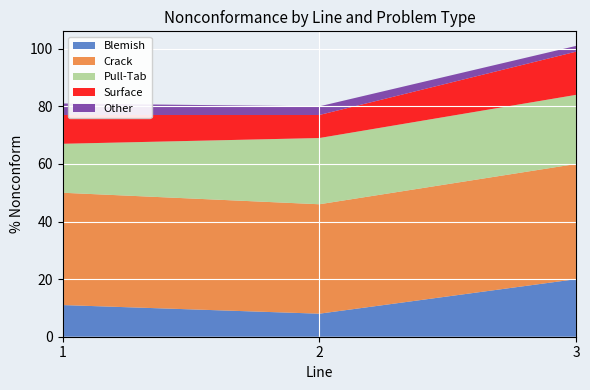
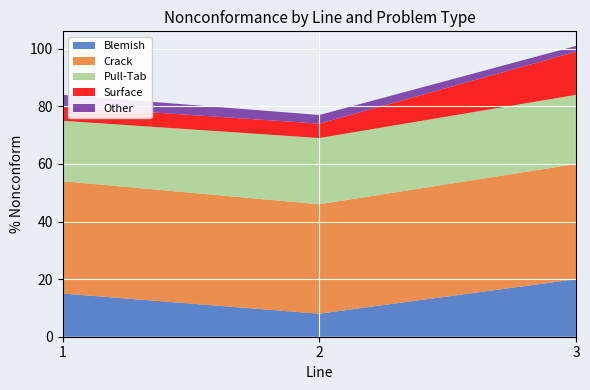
Blemish, 1: 11 -> 15
Pull-Tab, 1: 17 -> 21
Surface, 1: 10 -> 5
Surface, 2: 8 -> 5
